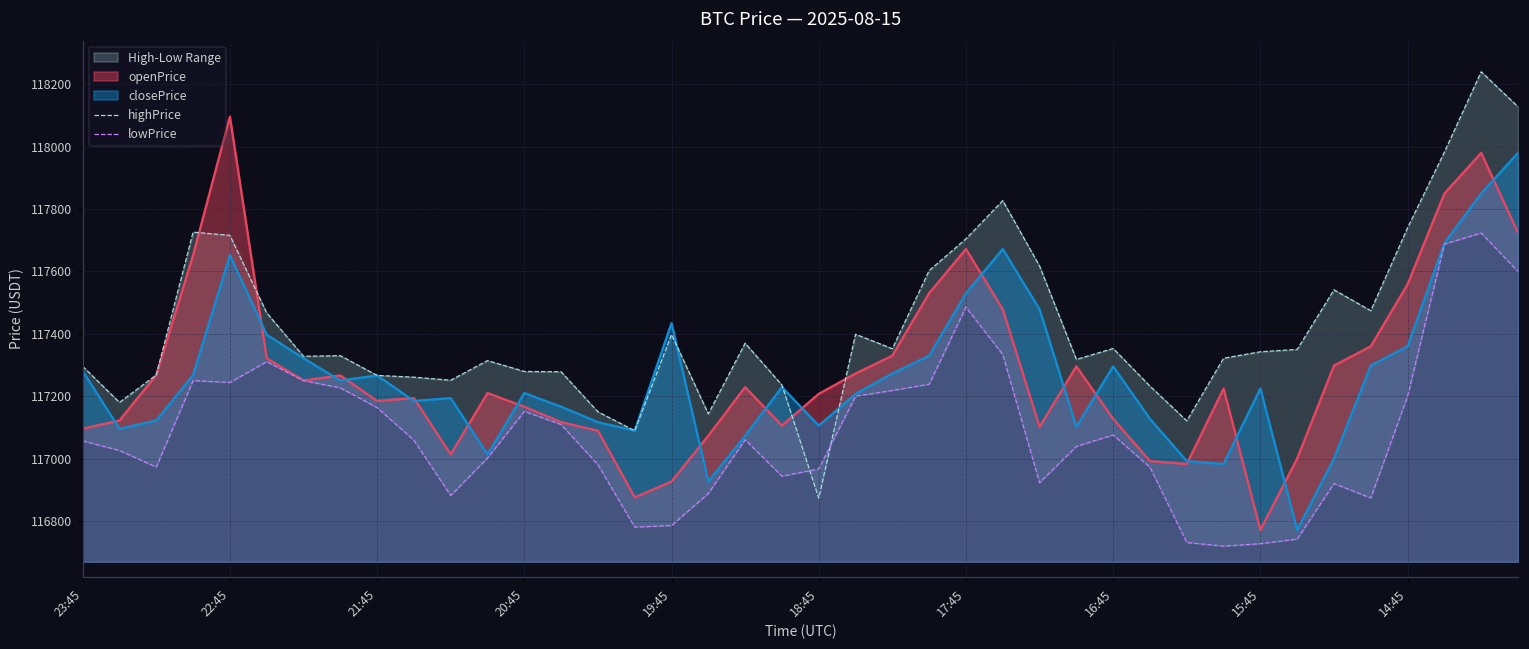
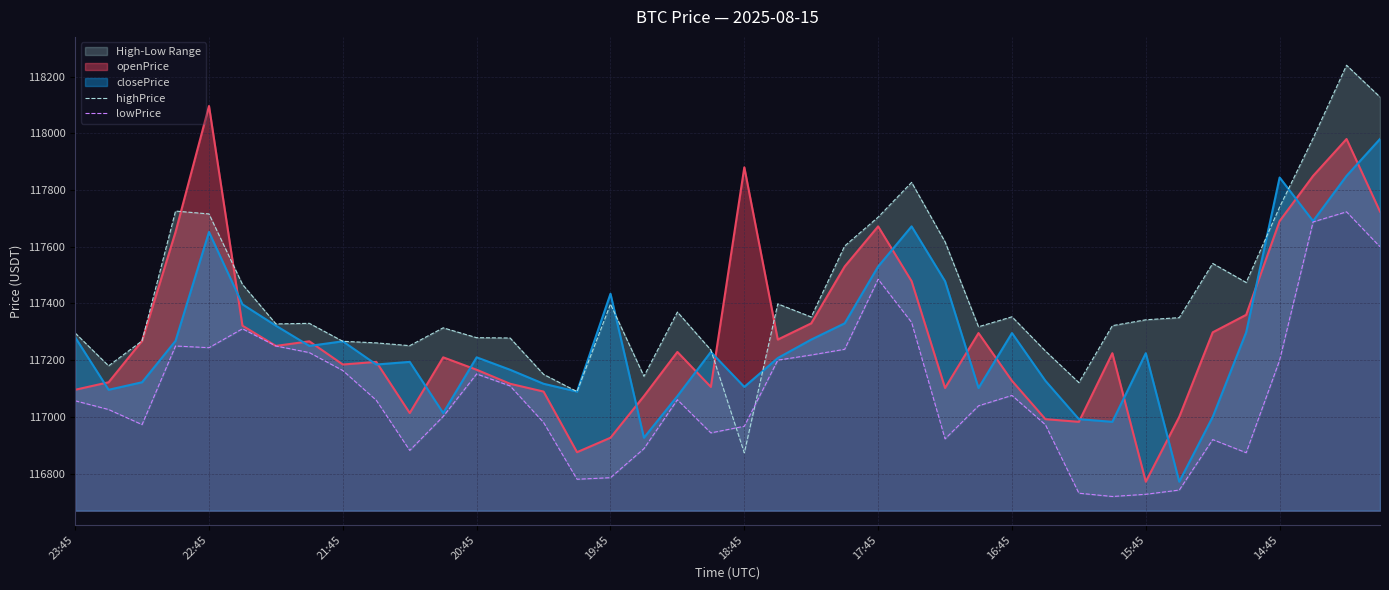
openPrice, 18:45: 117210 -> 117880
openPrice, 14:45: 117560 -> 117690
closePrice, 14:45: 117360 -> 117840
